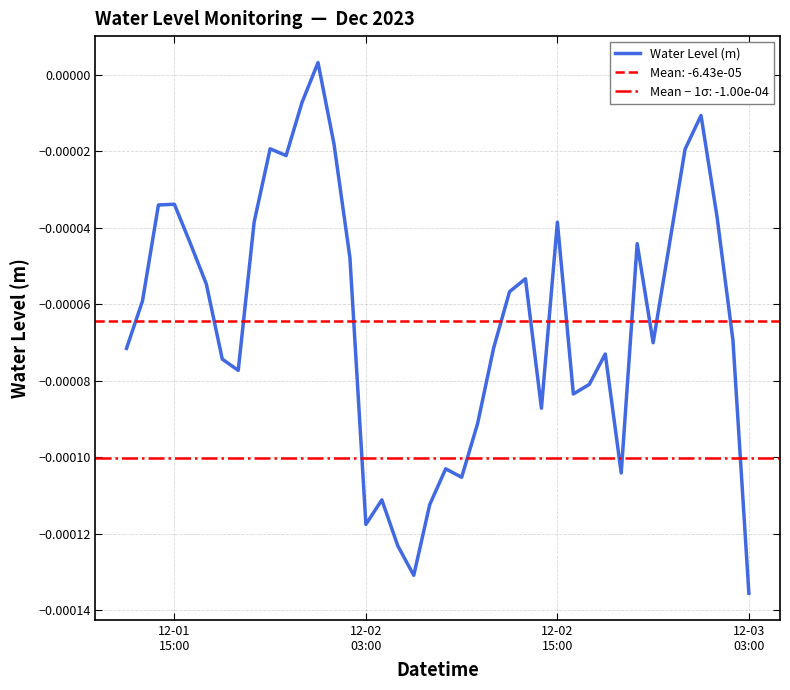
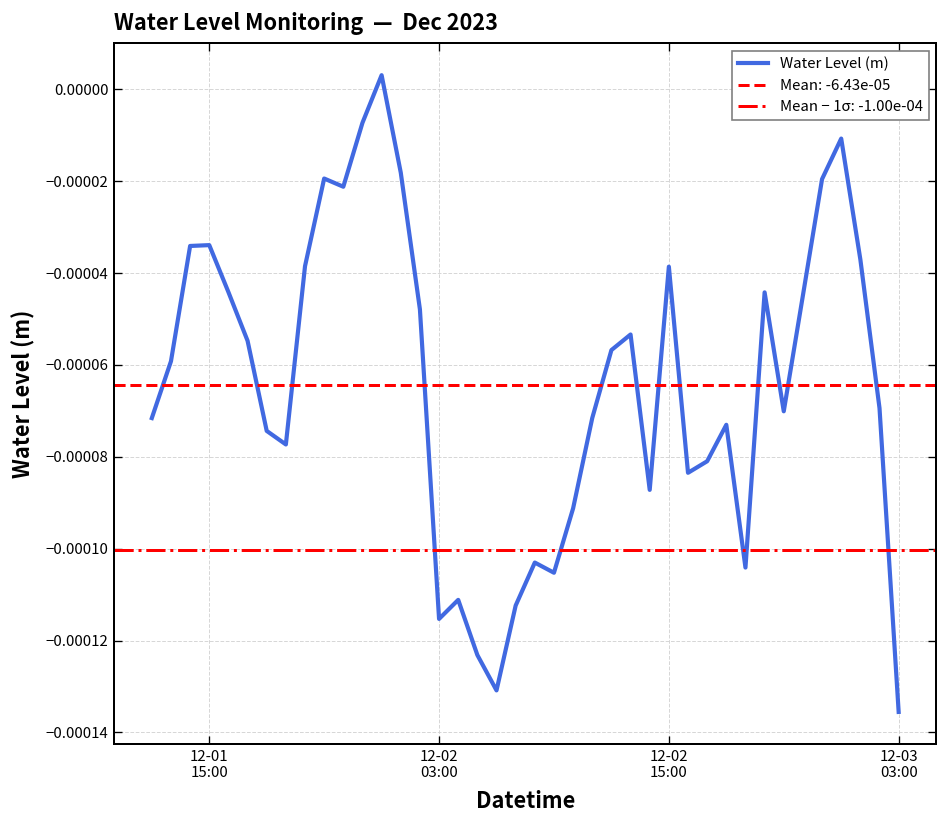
12-02 03:00: -0.000118 -> -0.000115
